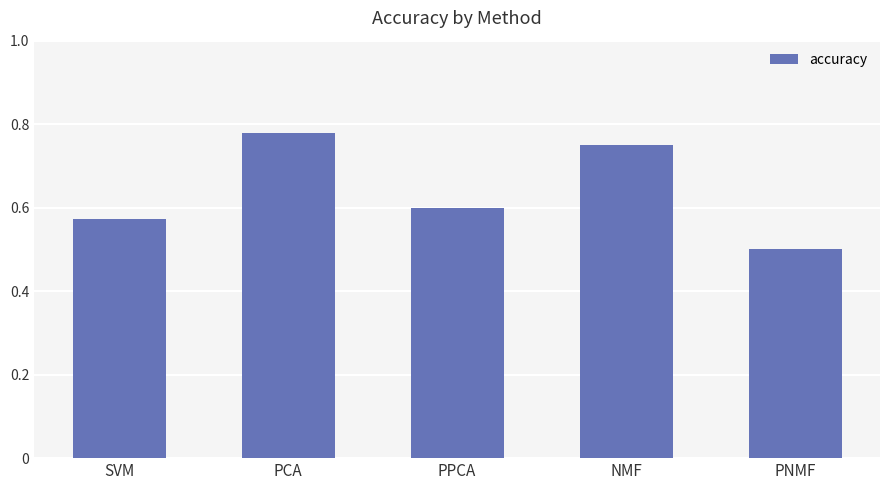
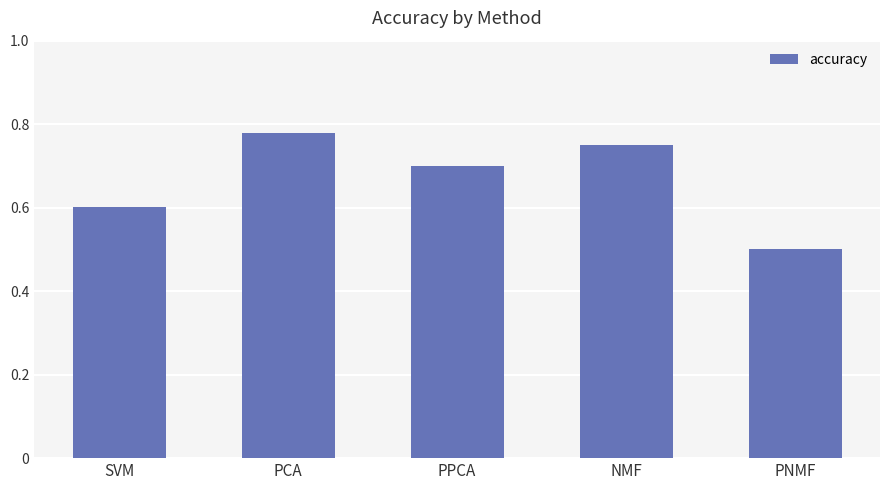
SVM: 0.57 -> 0.60
PPCA: 0.6 -> 0.7
